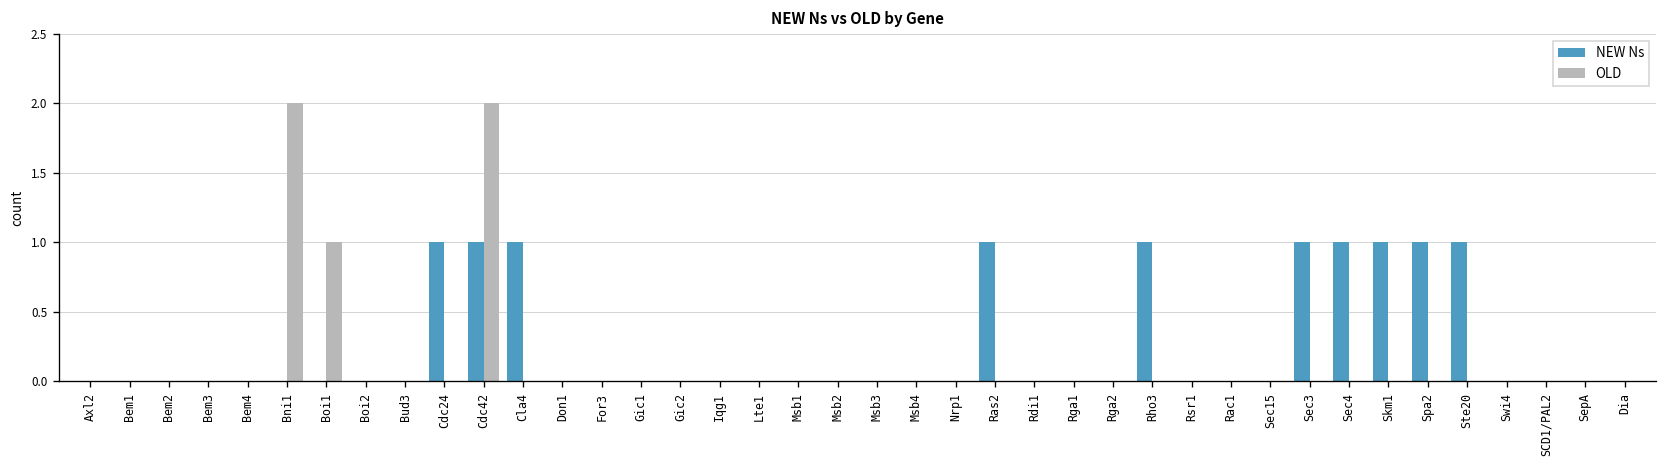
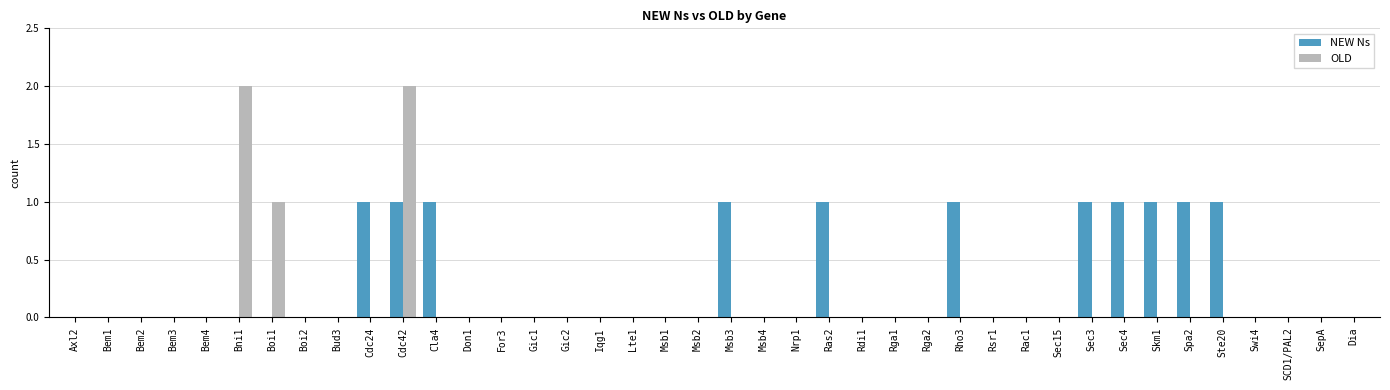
NEW Ns, Msb3: 0 -> 1
